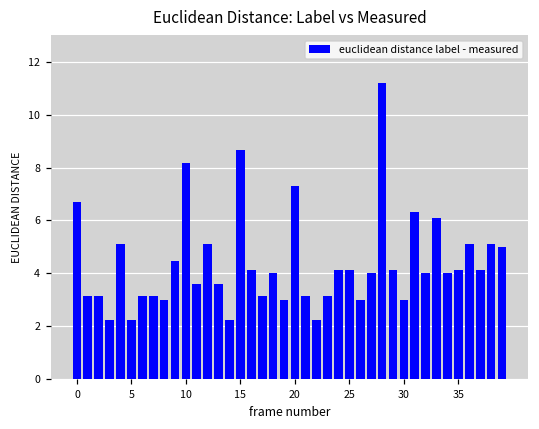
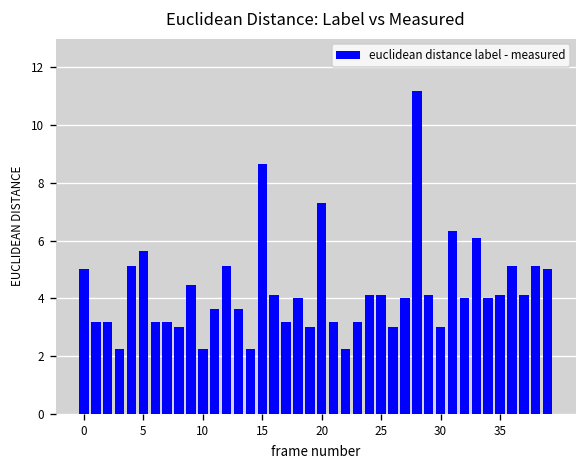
0: 6.7 -> 5.0
5: 2.2 -> 5.6
10: 8.2 -> 2.2
